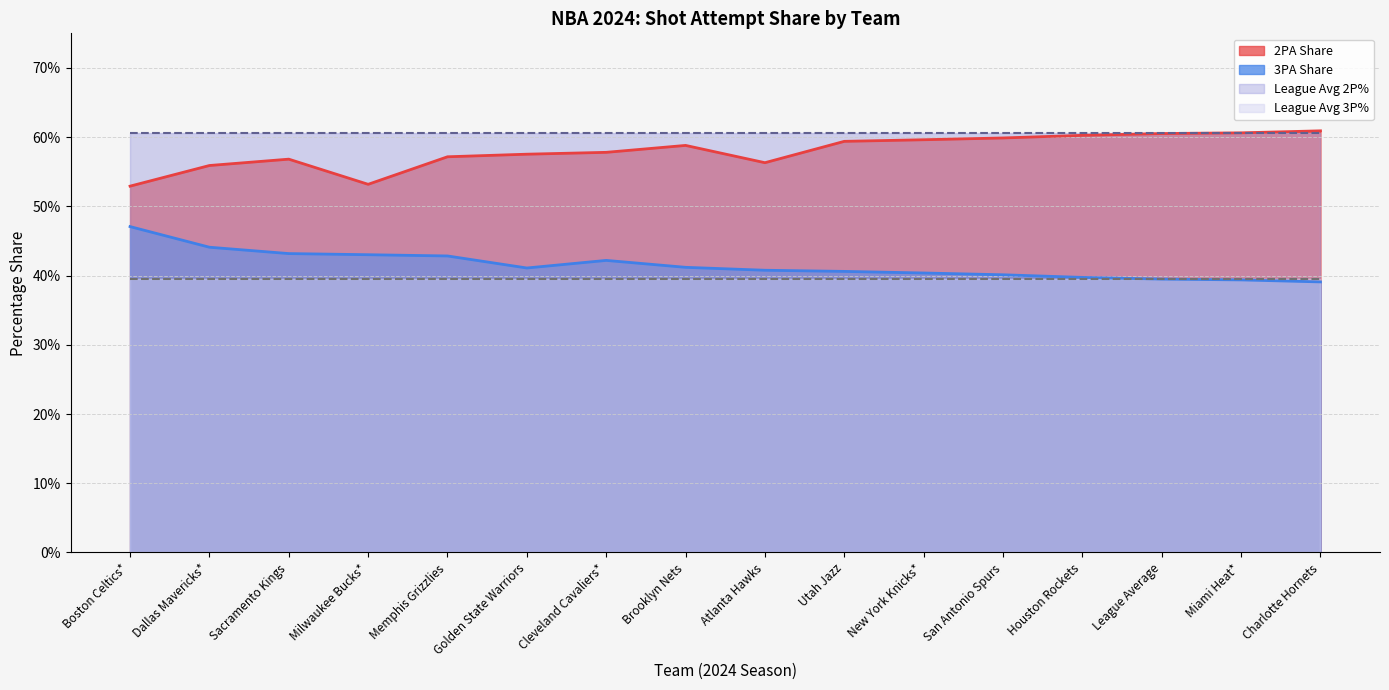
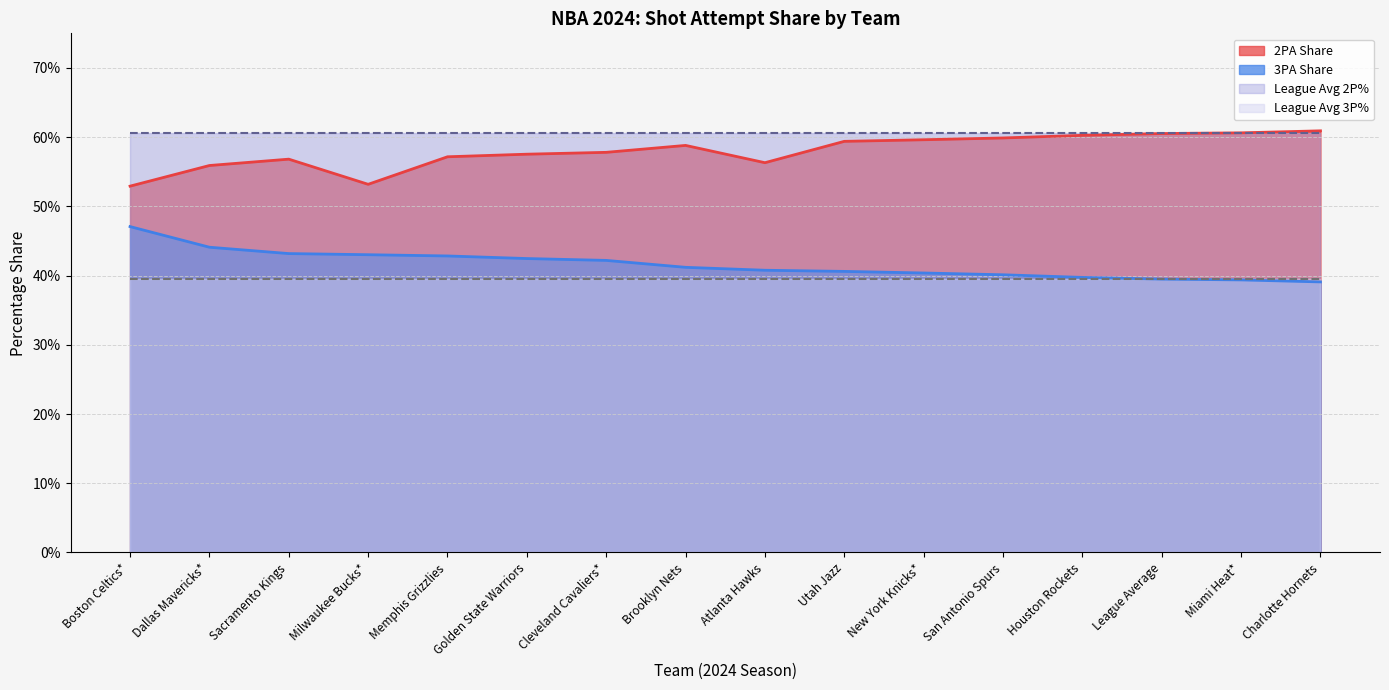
3PA Share, Golden State Warriors: 41% -> 42%
